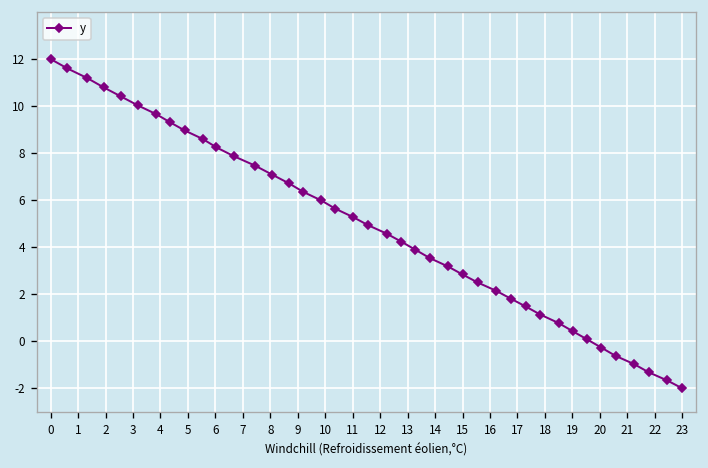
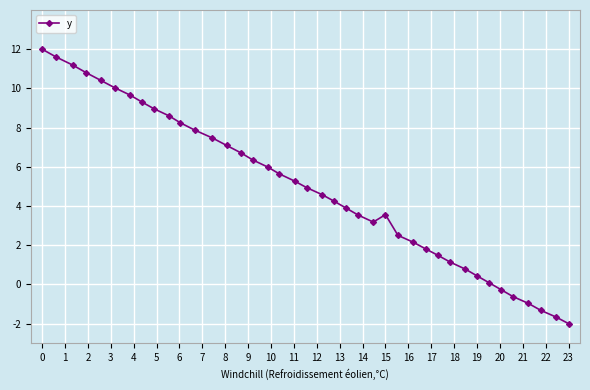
15: 2.8 -> 3.6
